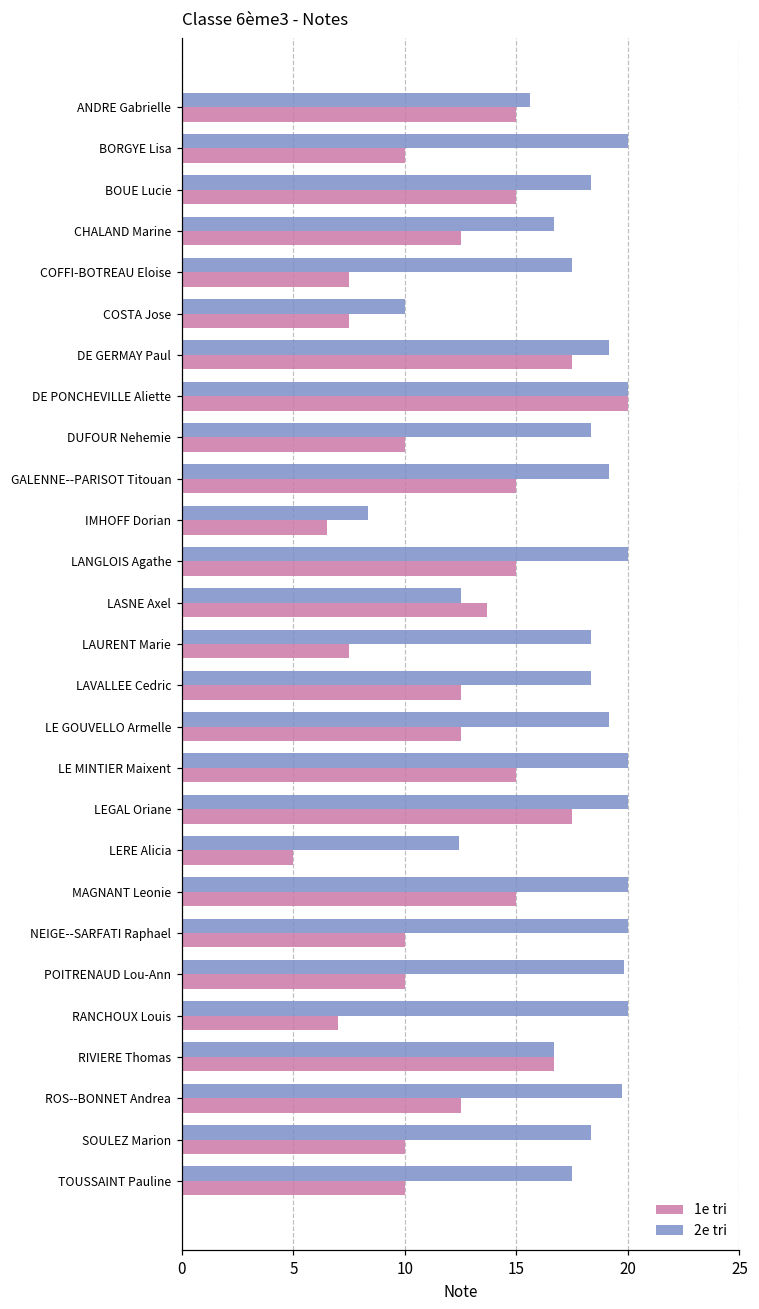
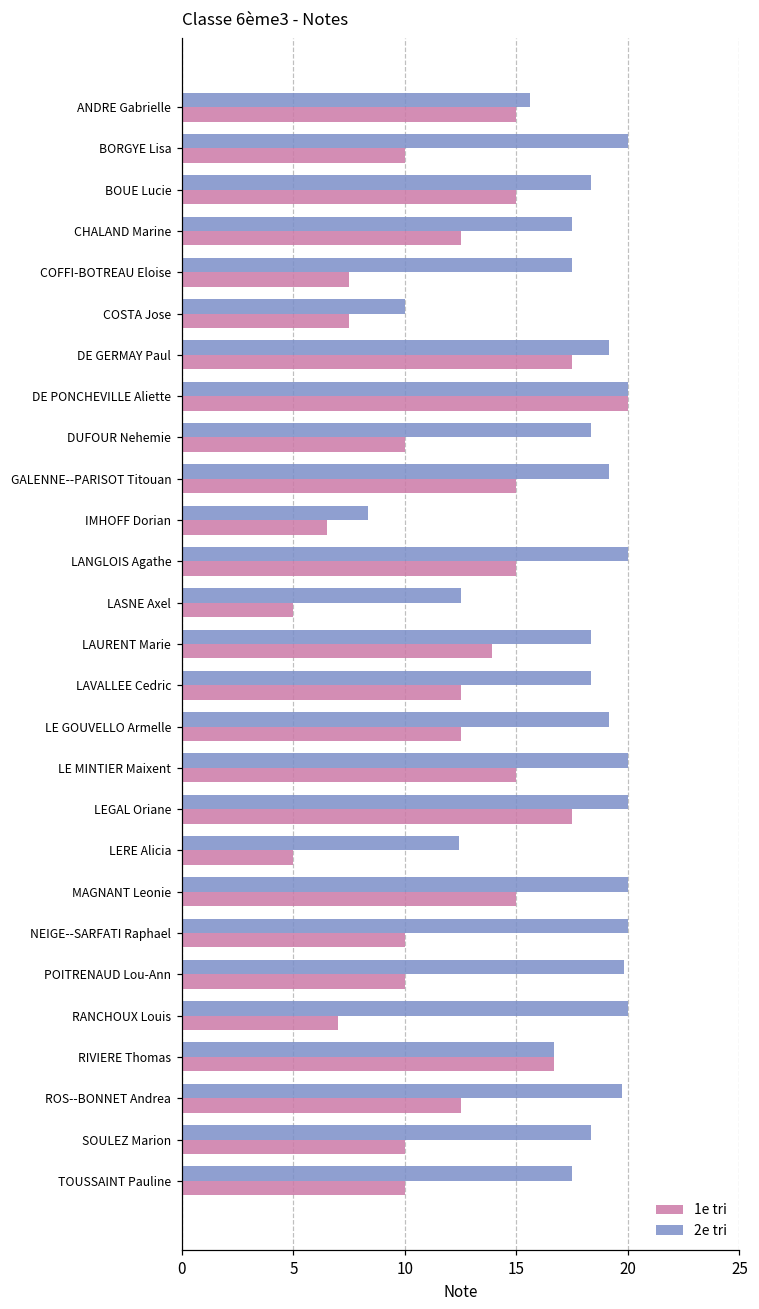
2e tri, CHALAND Marine: 16.7 -> 17.5
1e tri, LASNE Axel: 13.7 -> 5.0
1e tri, LAURENT Marie: 7.5 -> 13.9
